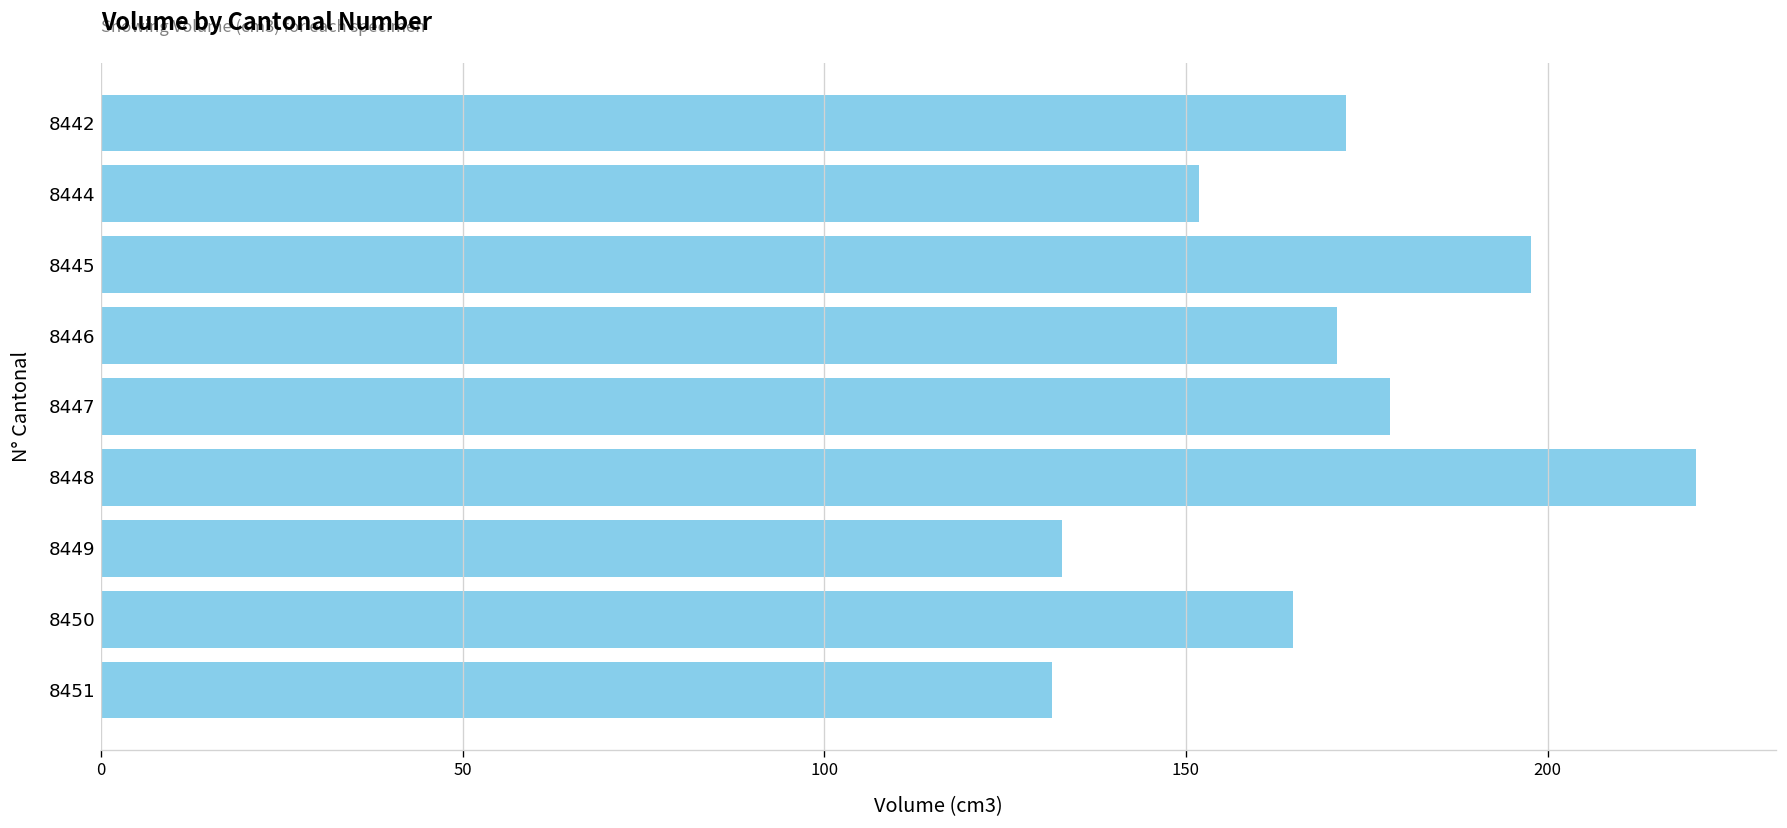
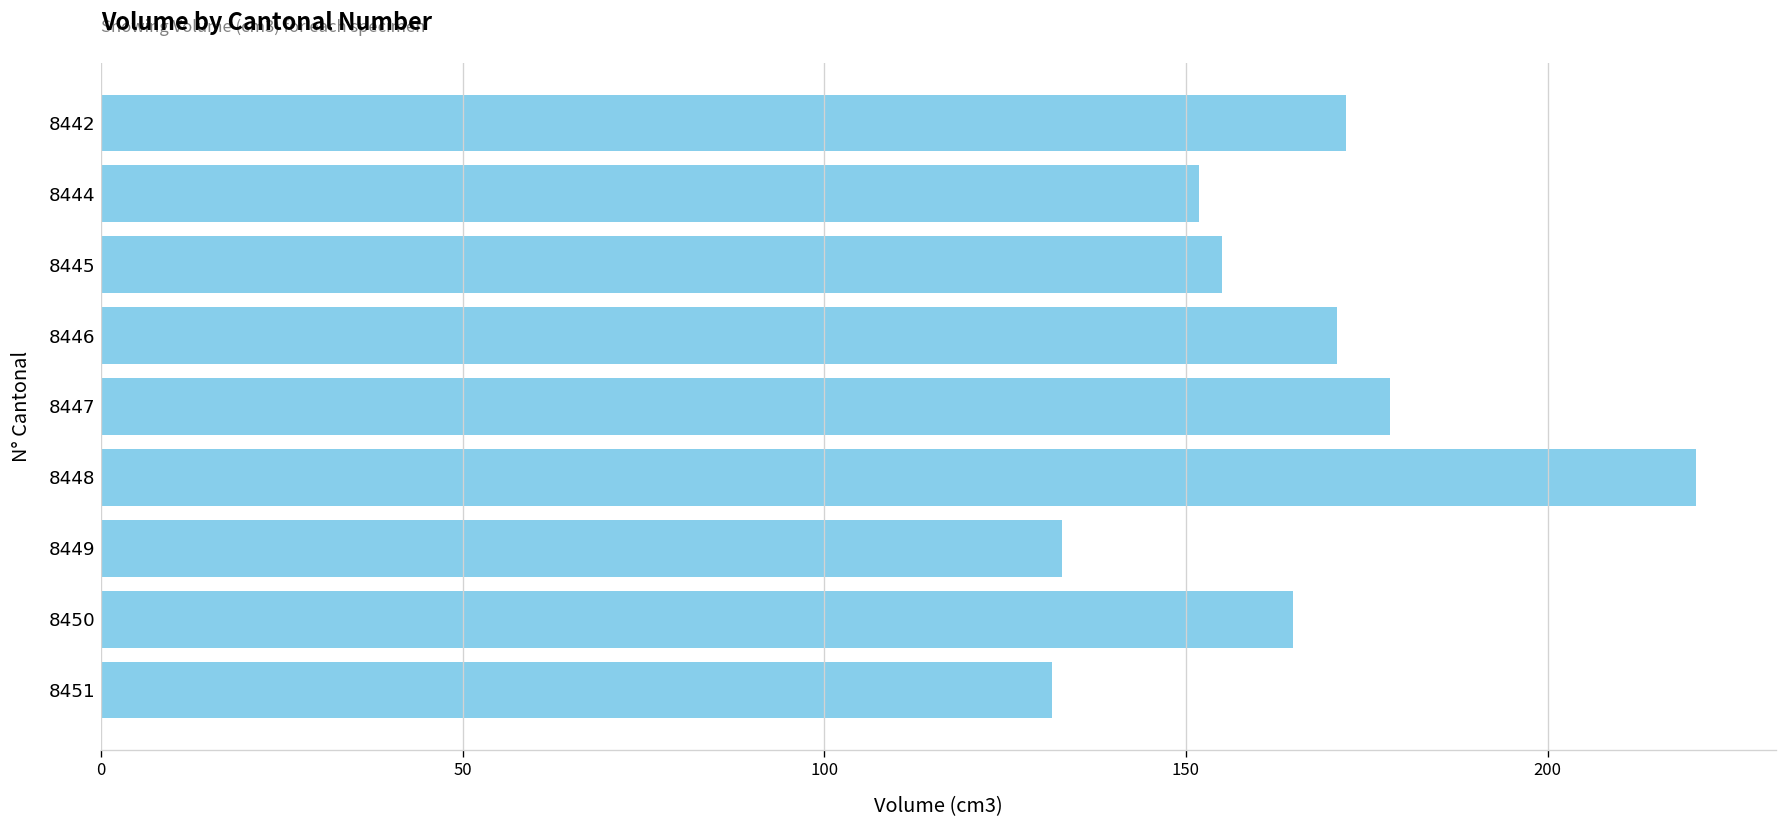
8445: 198 -> 155
